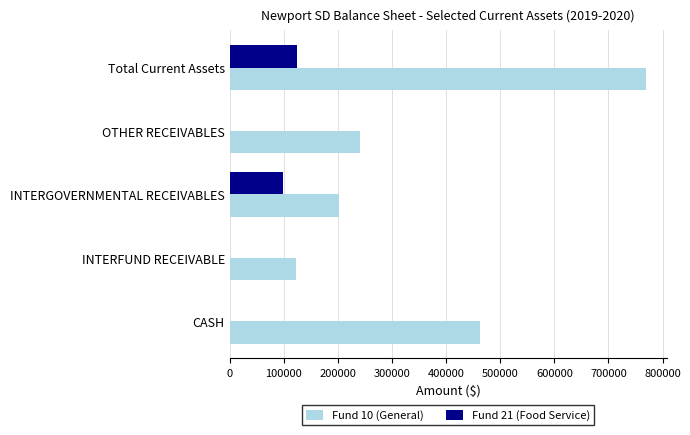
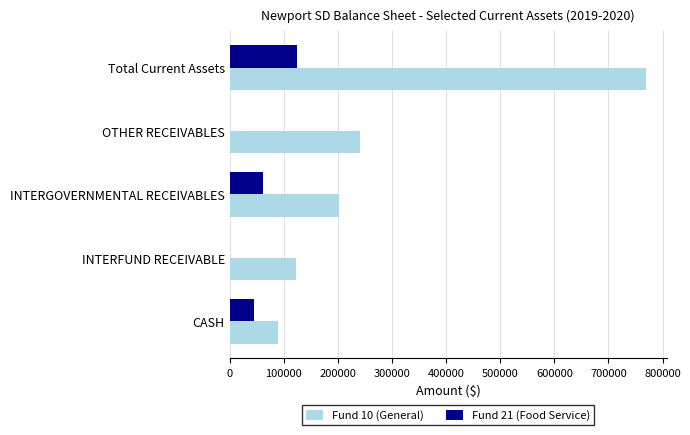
Fund 21 (Food Service), INTERGOVERNMENTAL RECEIVABLES: 100000 -> 60000
Fund 21 (Food Service), CASH: 0 -> 50000
Fund 10 (General), CASH: 460000 -> 90000
